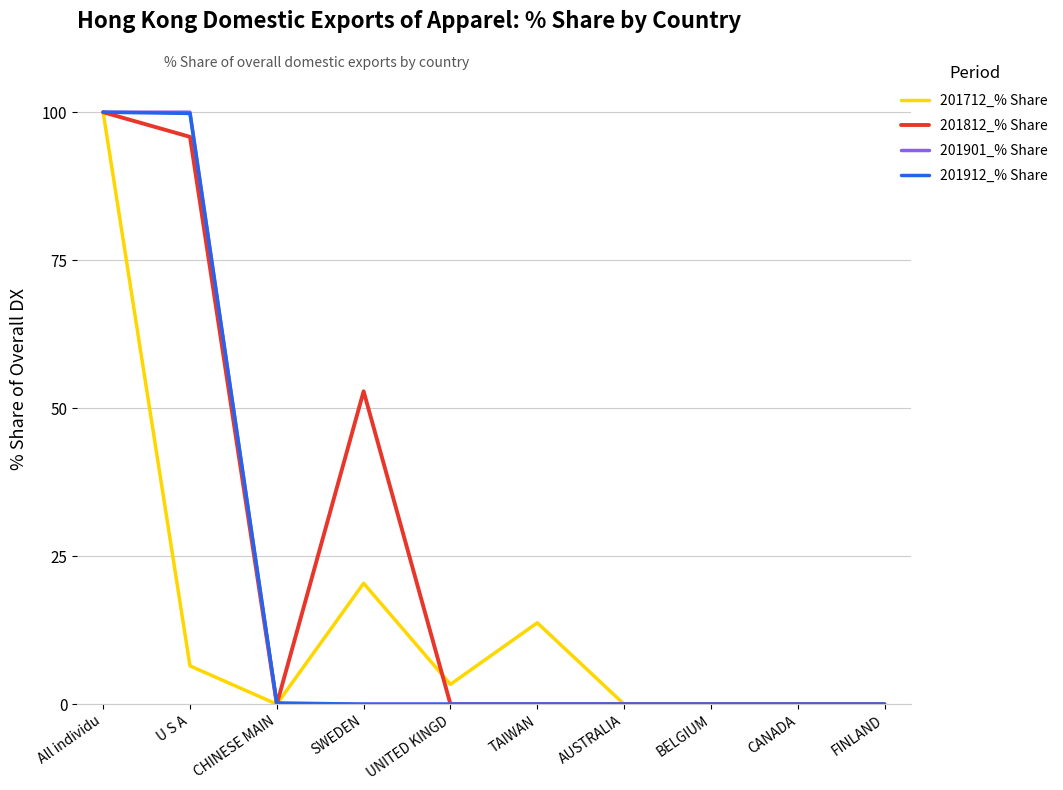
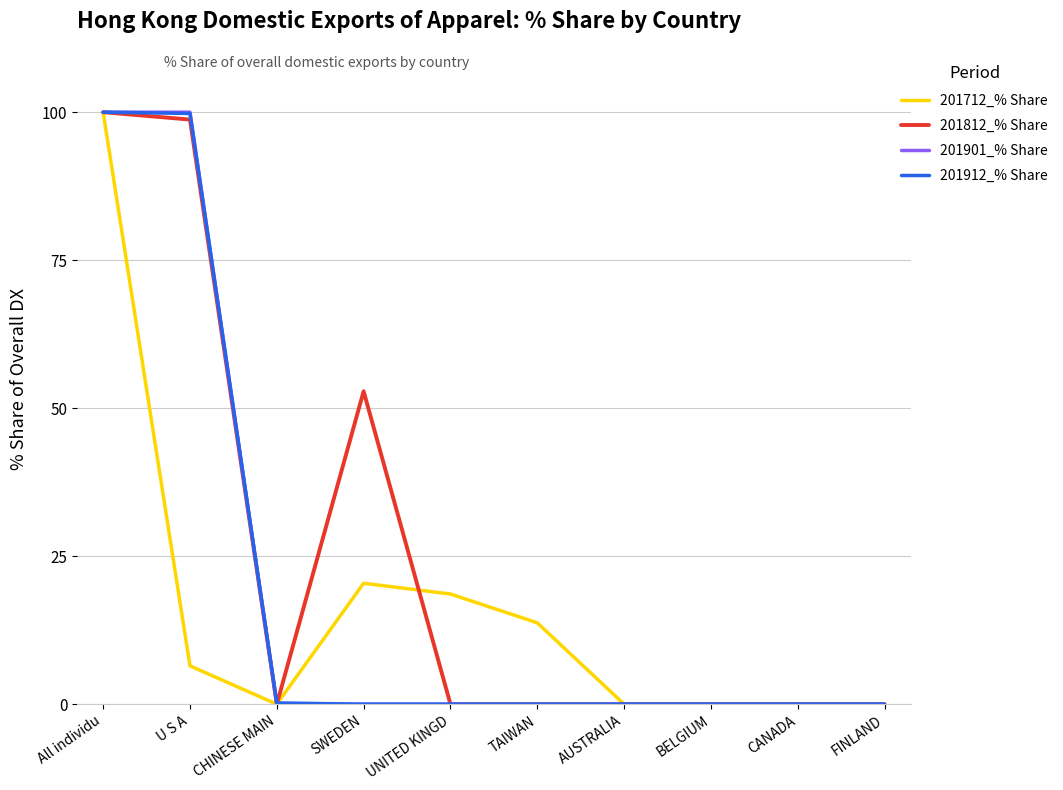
201812_% Share, U S A: 96 -> 99
201712_% Share, UNITED KINGD: 3 -> 19
